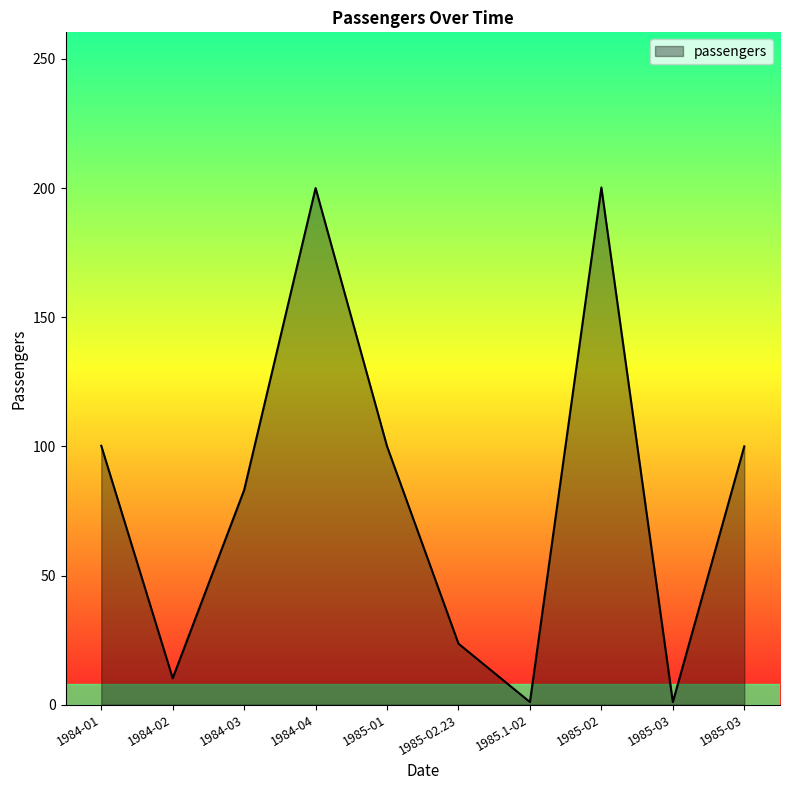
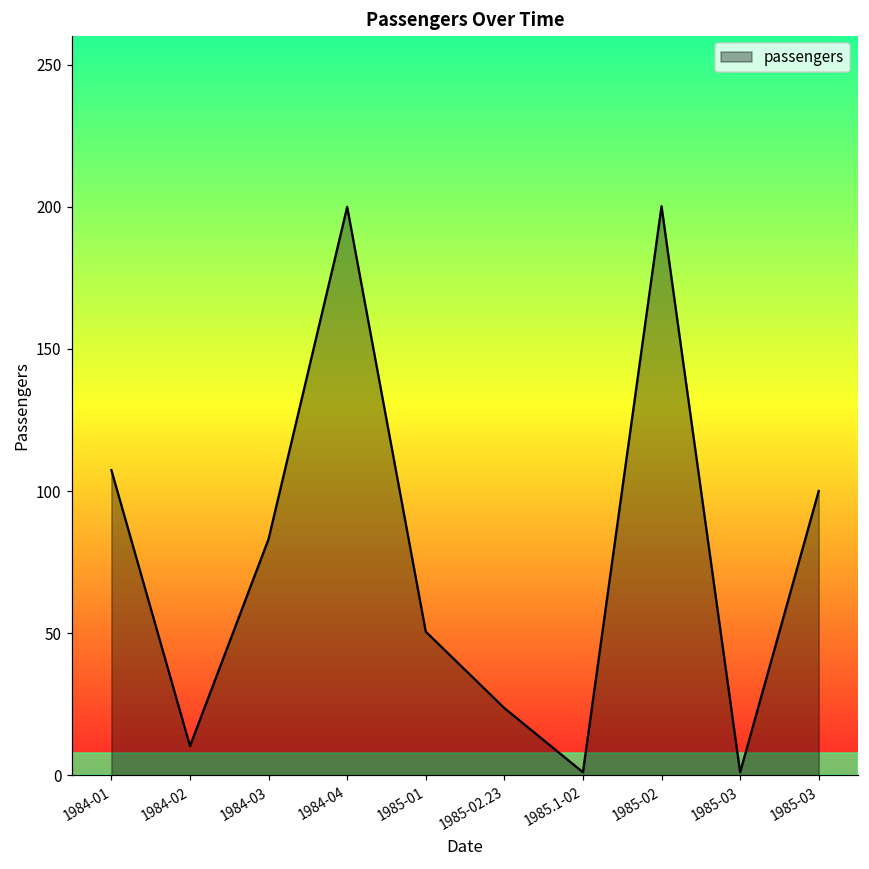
1984-01: 100 -> 107
1985-01: 100 -> 51
